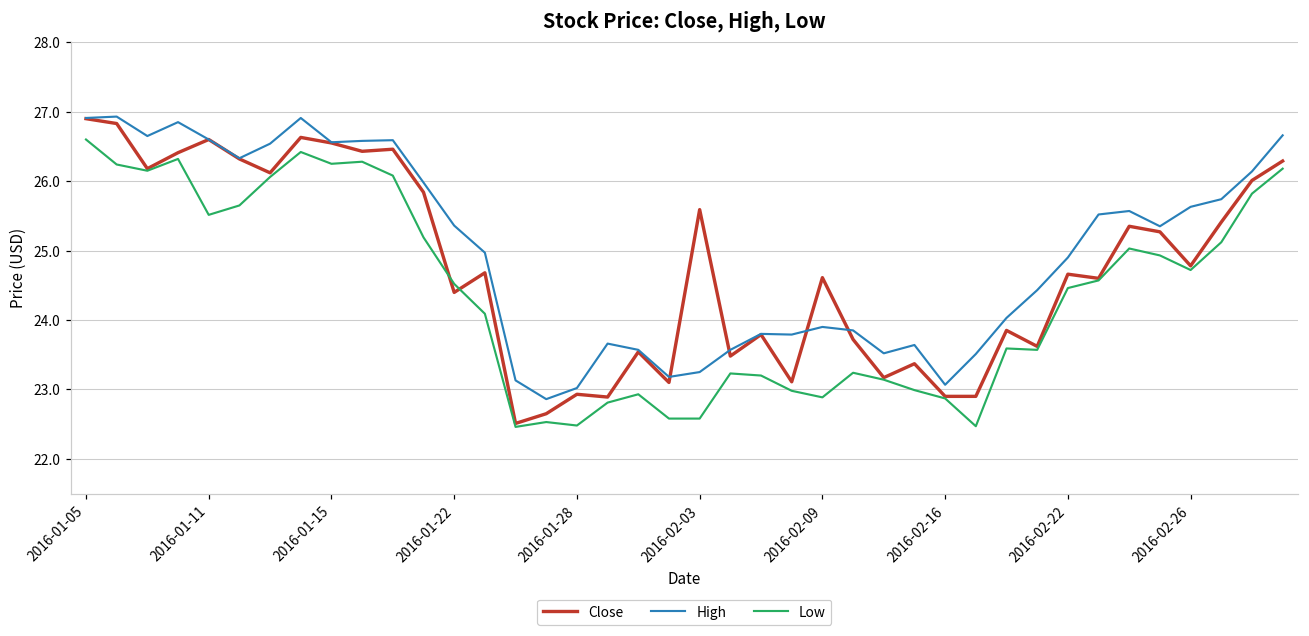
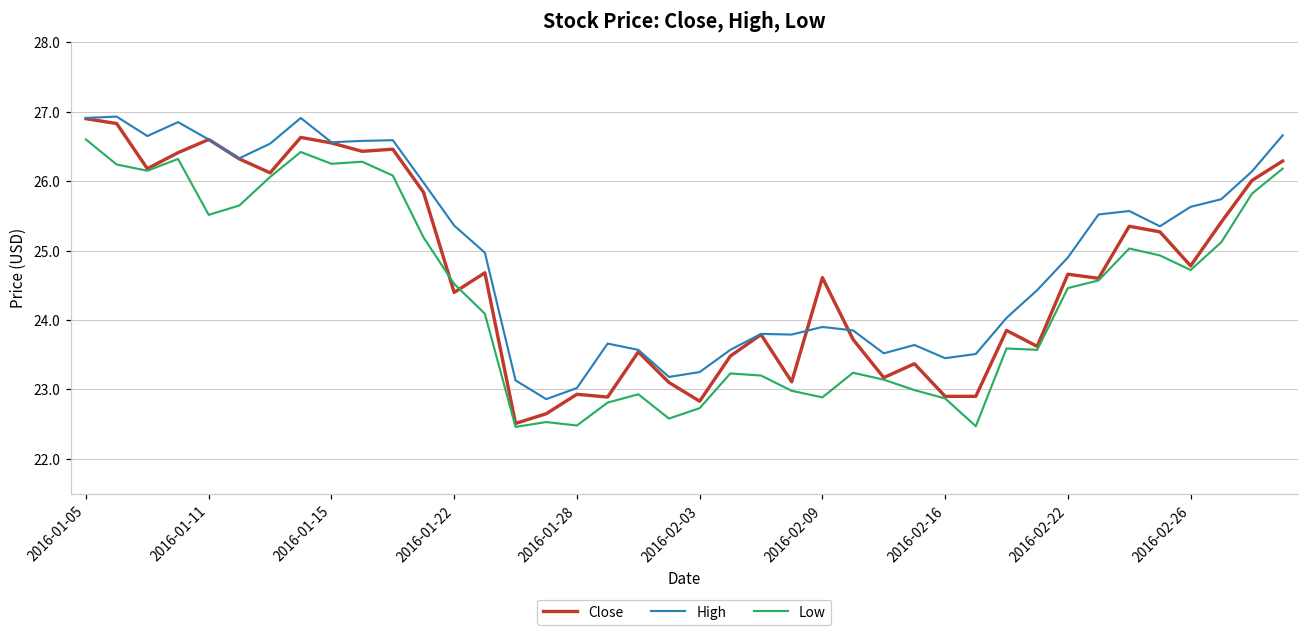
Close, 2016-02-03: 25.6 -> 22.8
Low, 2016-02-03: 22.6 -> 22.7
High, 2016-02-16: 23.1 -> 23.5
